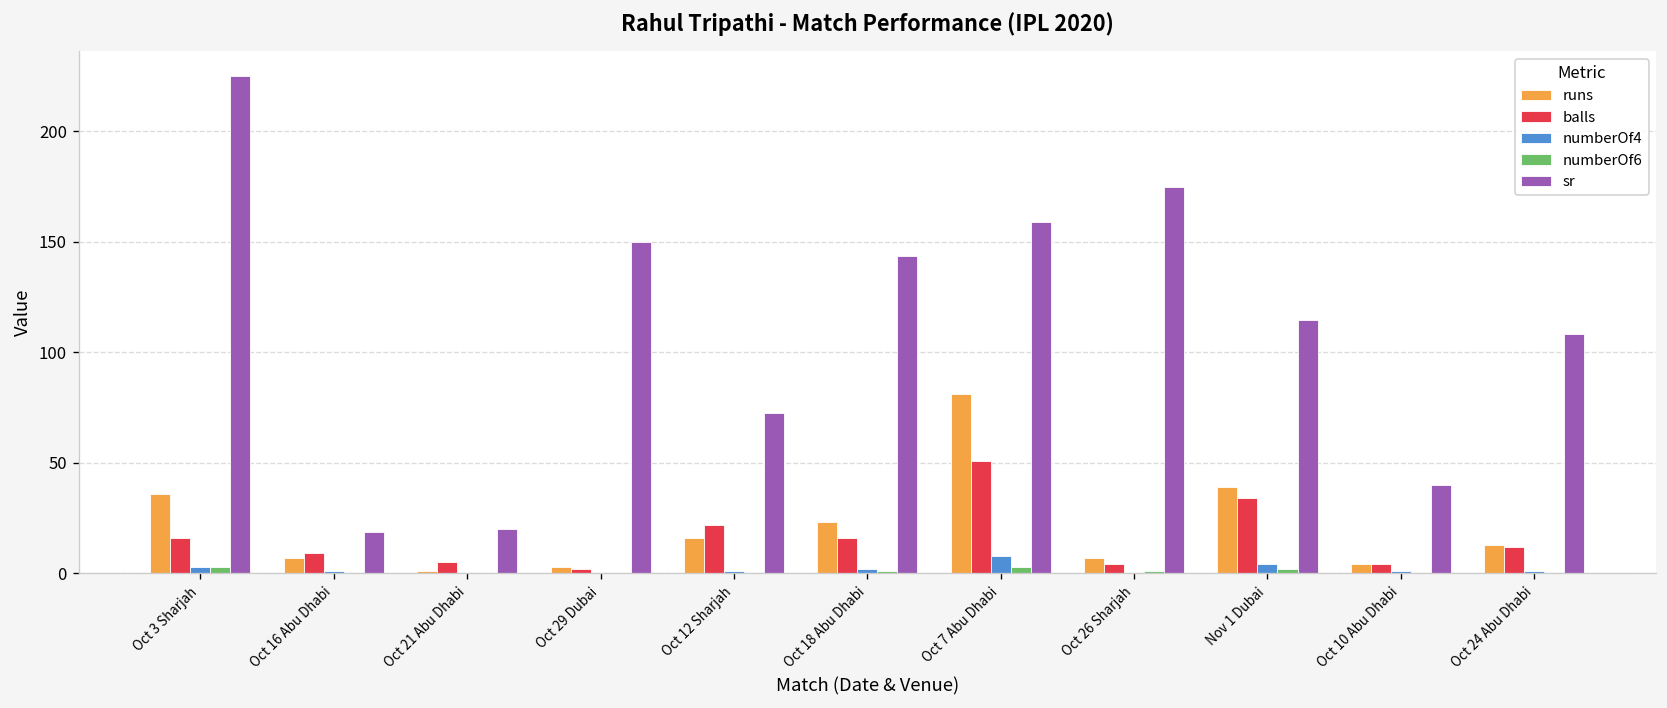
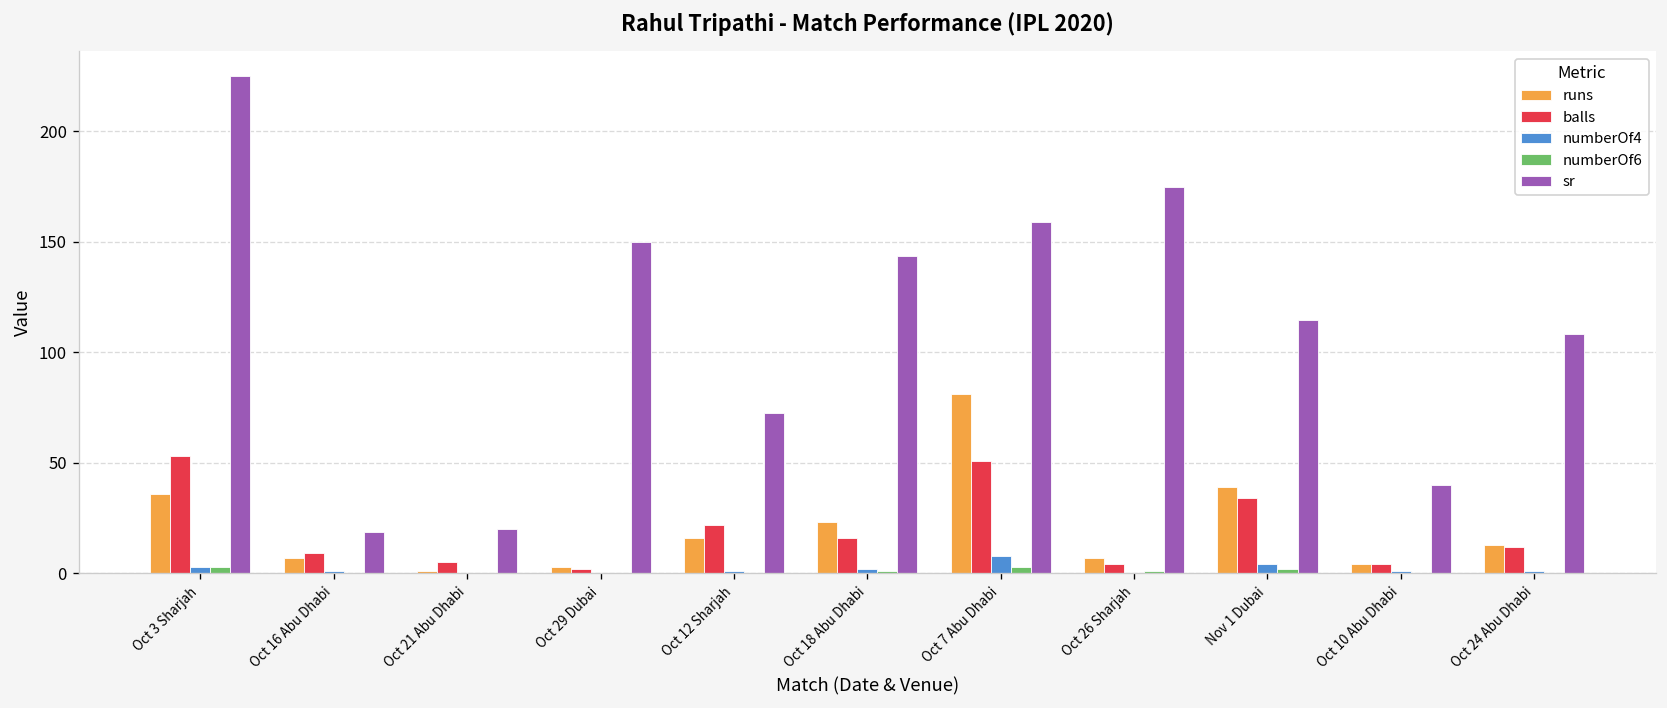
balls, Oct 3 Sharjah: 16 -> 53
